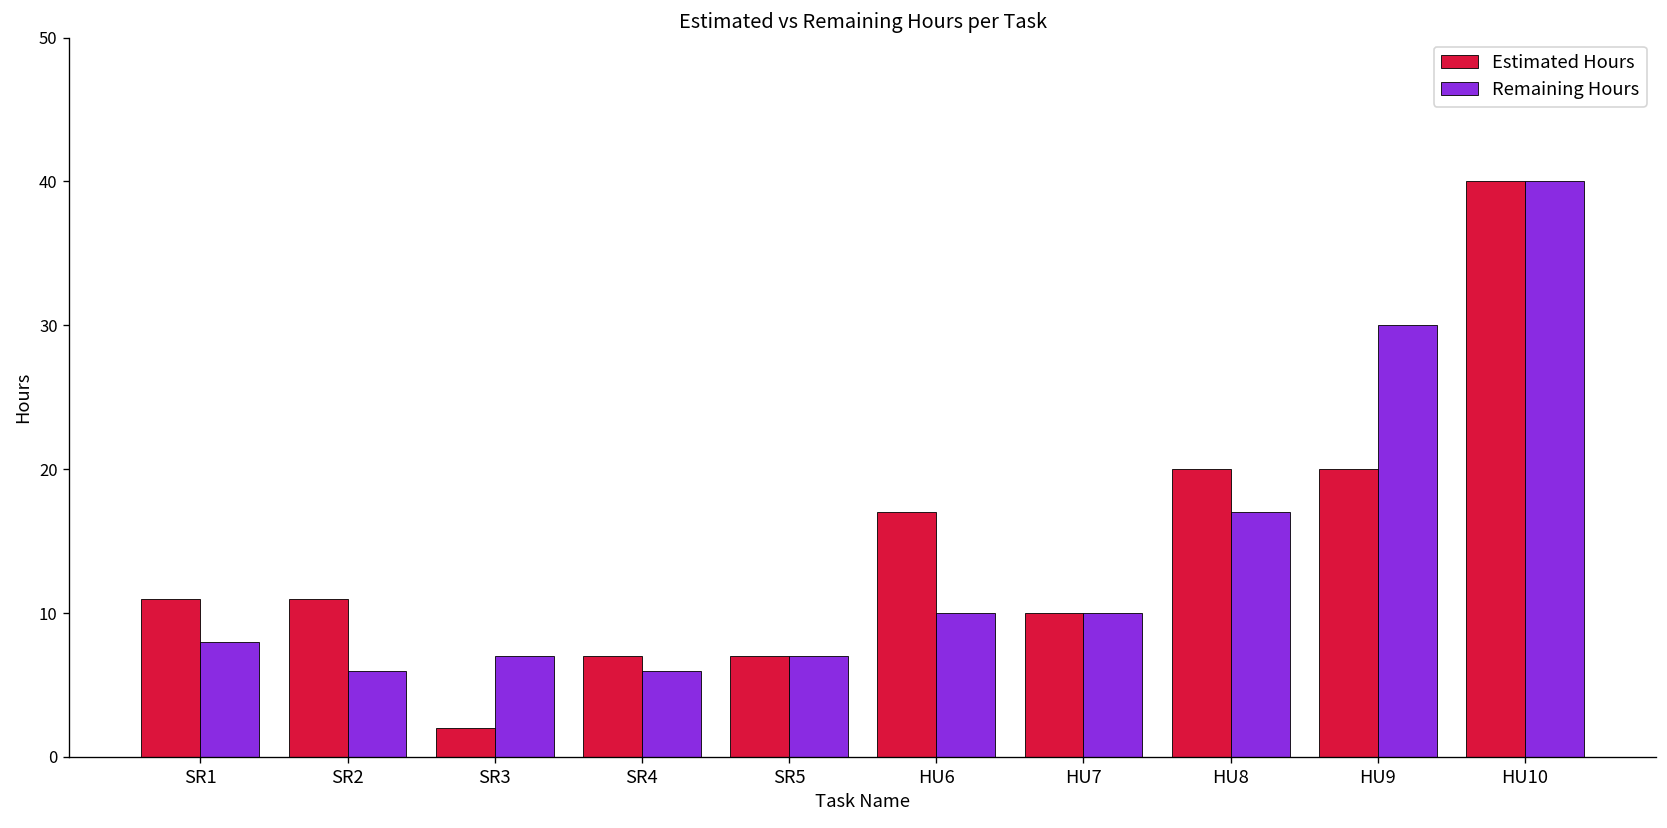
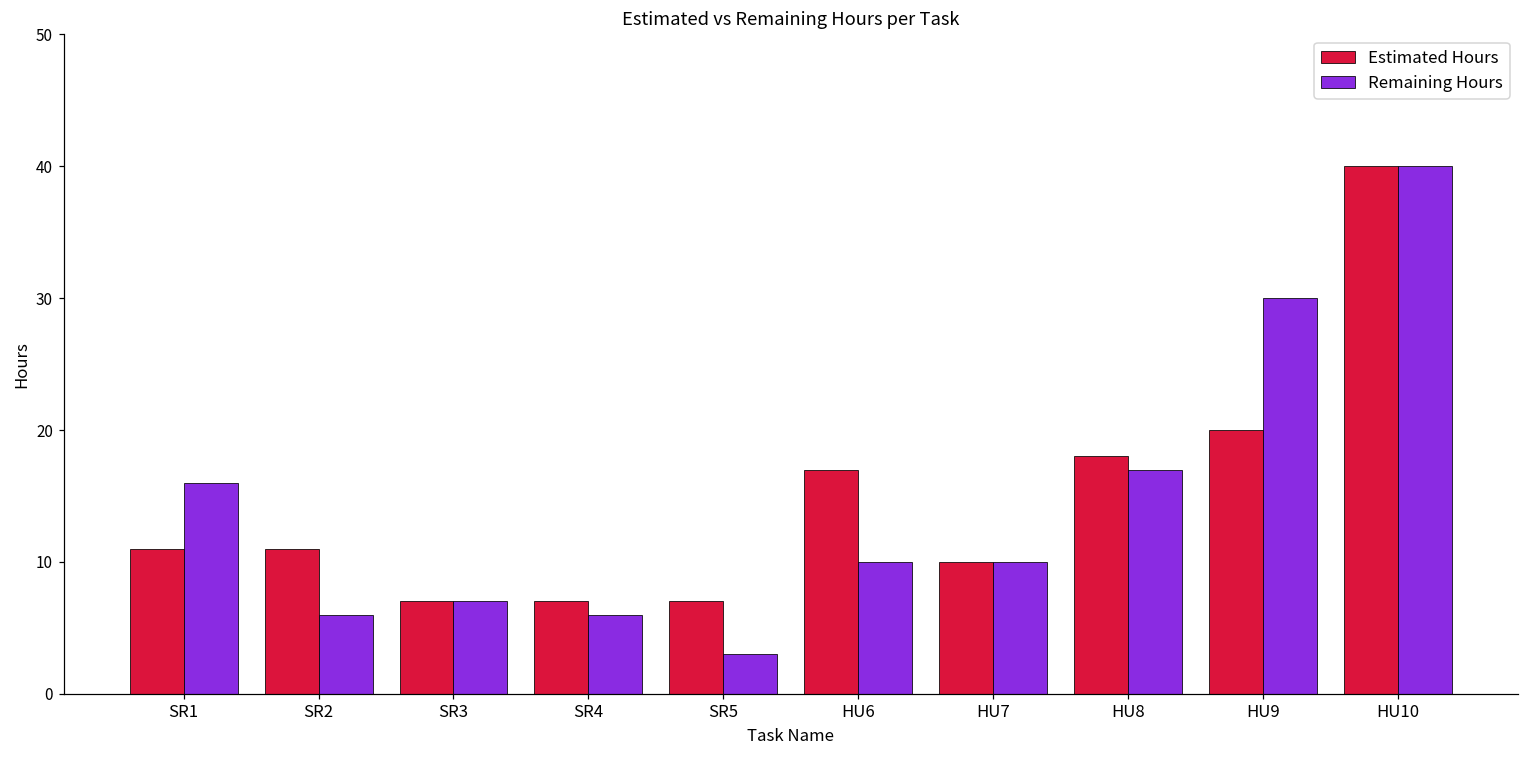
Remaining Hours, SR1: 8 -> 16
Estimated Hours, SR3: 2 -> 7
Remaining Hours, SR5: 7 -> 3
Estimated Hours, HU8: 20 -> 18
